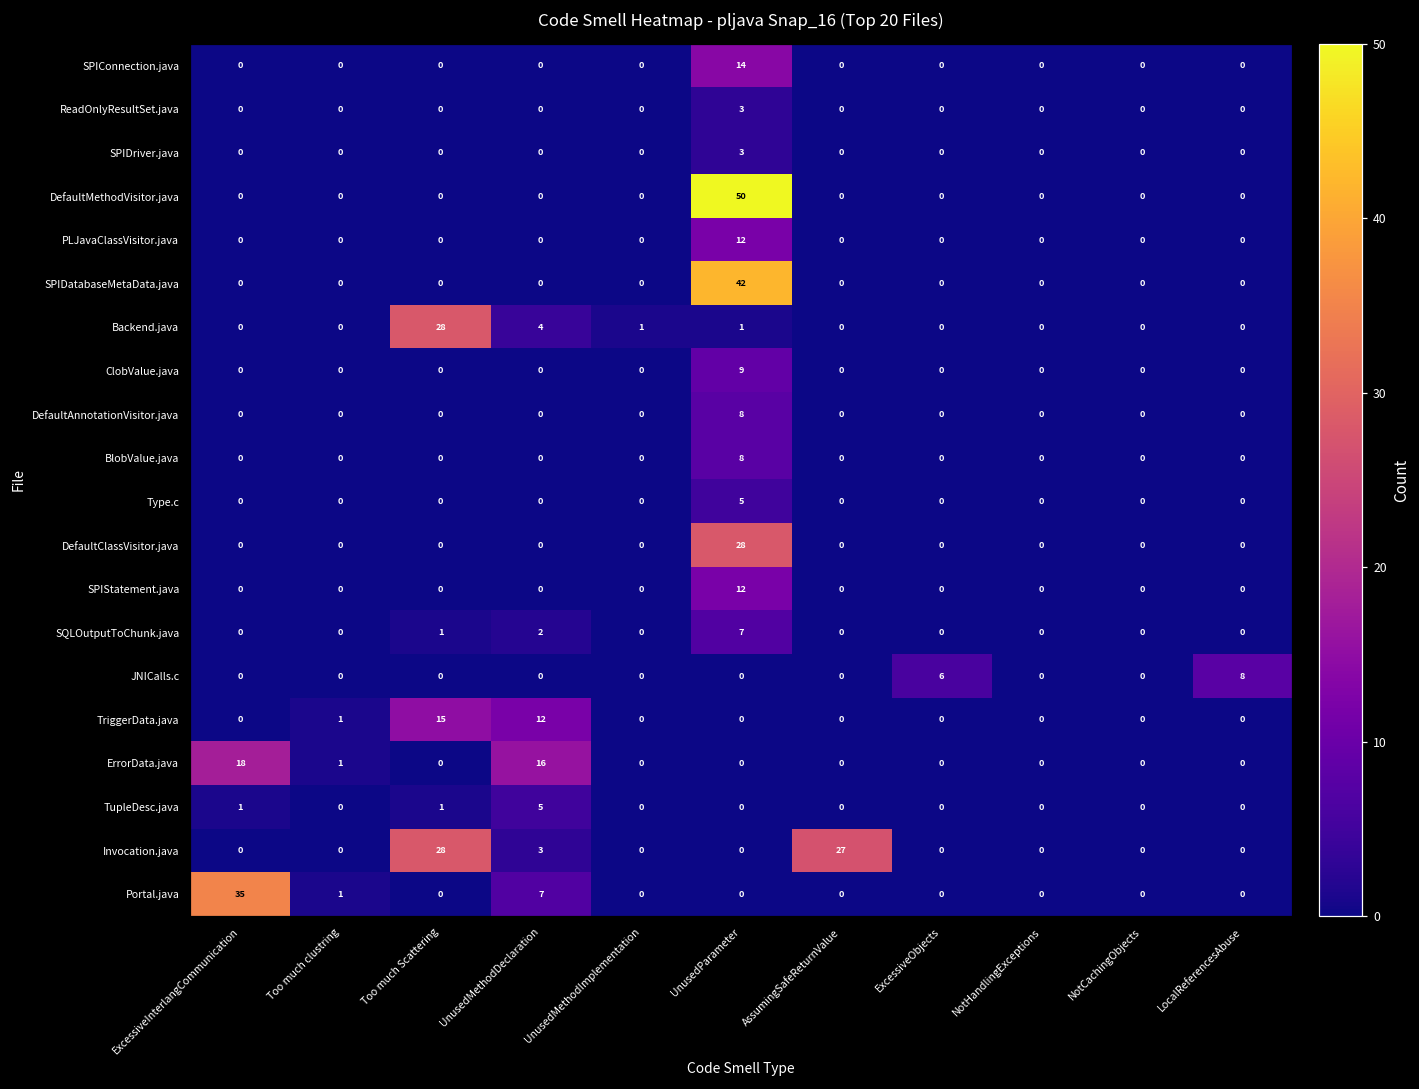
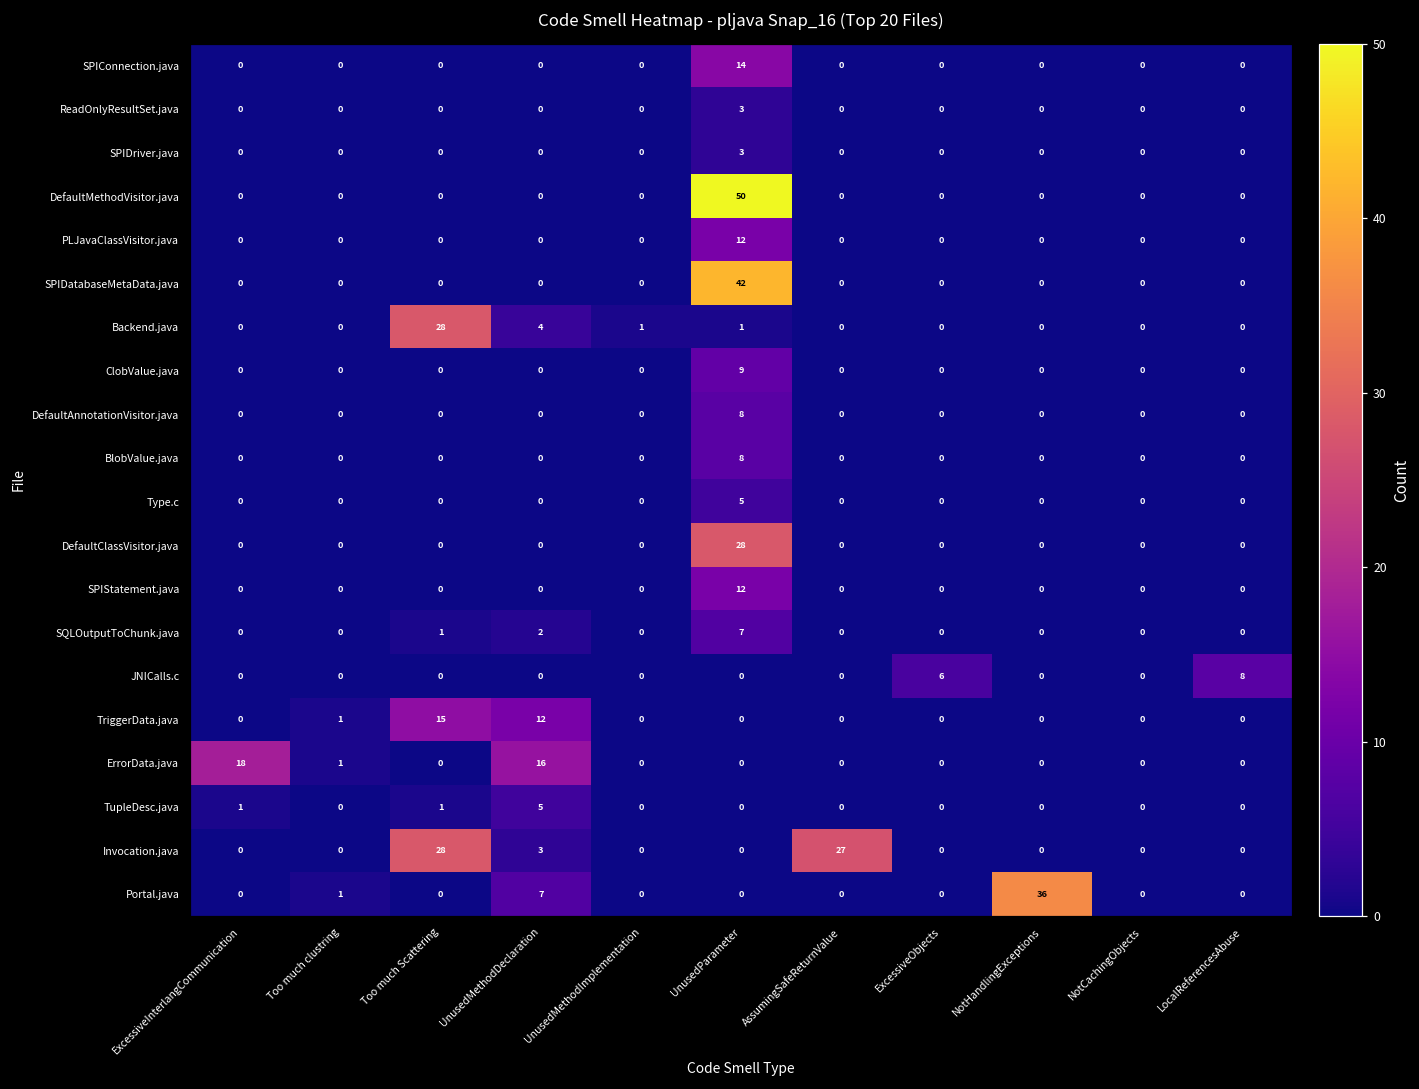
Portal.java, ExcessiveInterlangCommunication: 35 -> 0
Portal.java, NotHandlingExceptions: 0 -> 36
